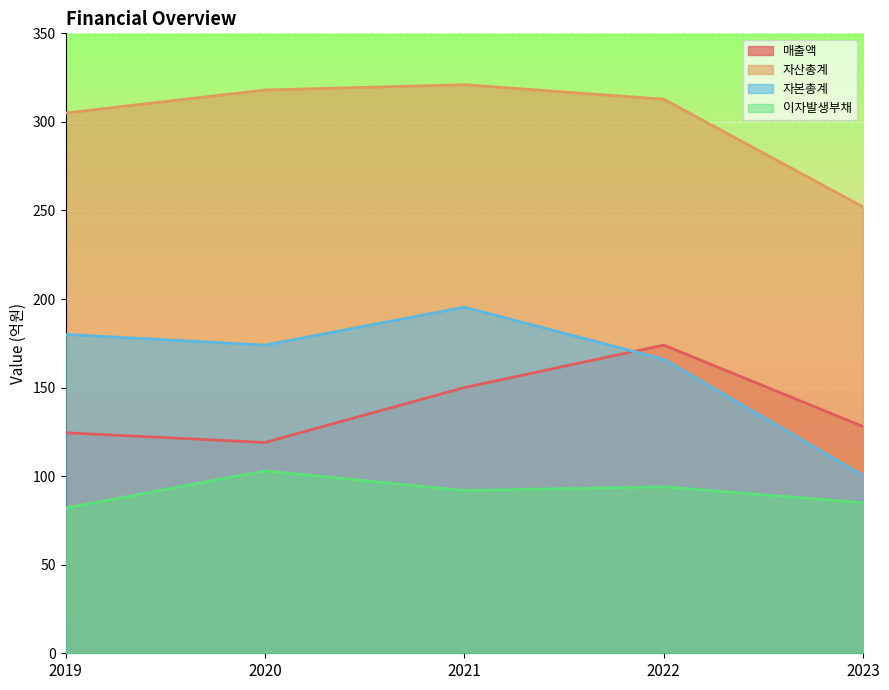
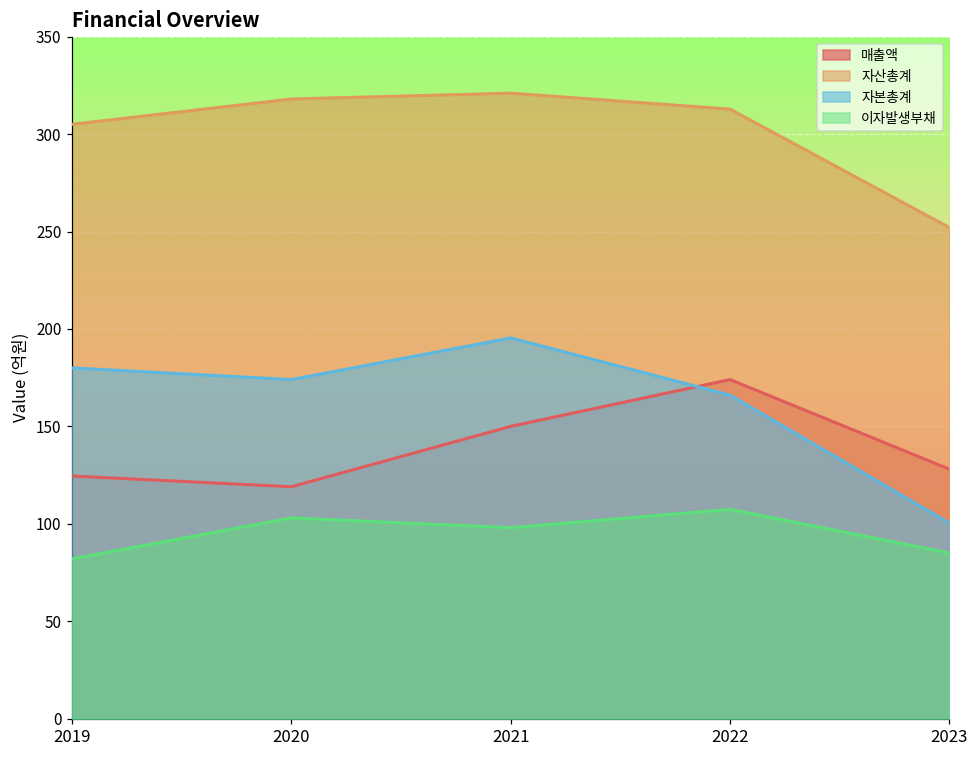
이자발생부채, 2021: 92 -> 98
이자발생부채, 2022: 94 -> 107
